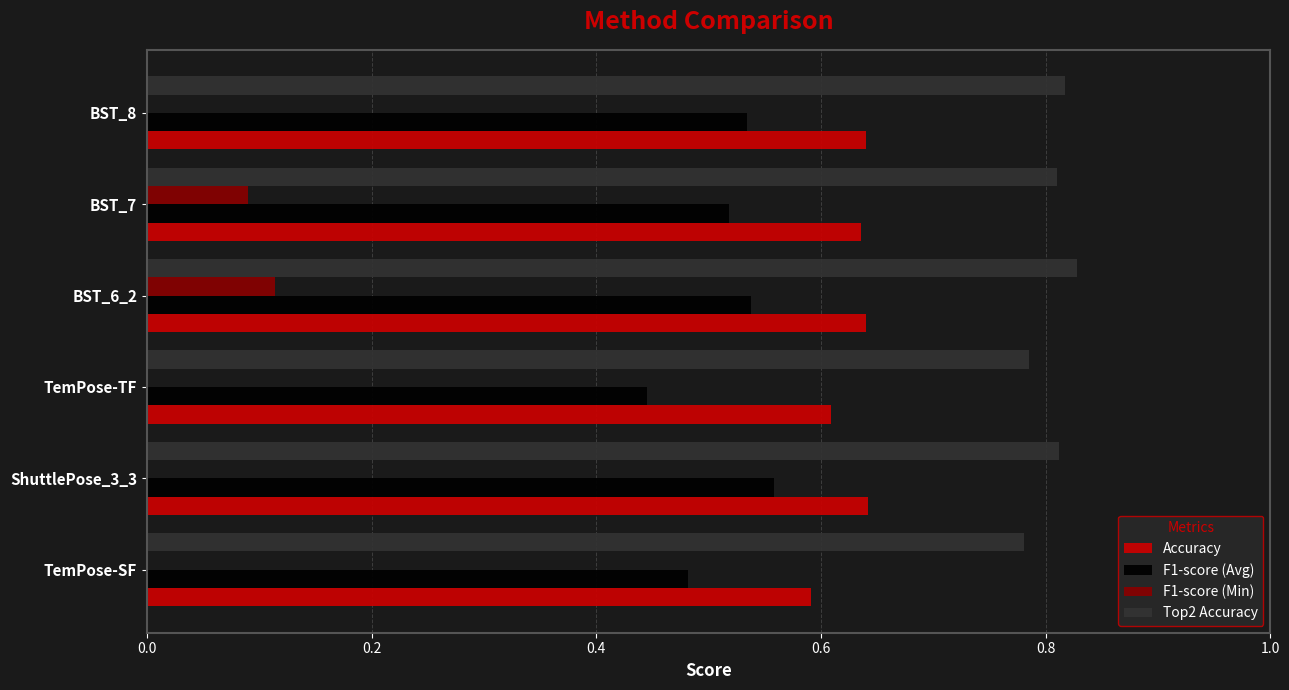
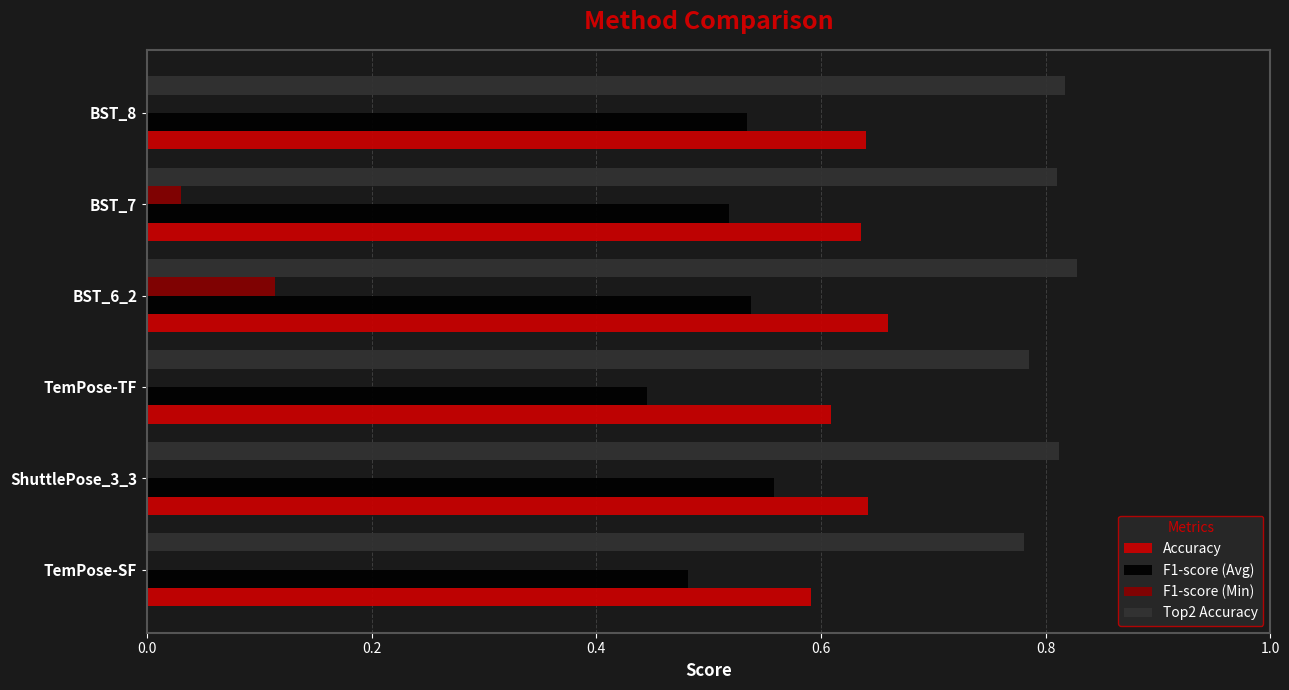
F1-score (Min), BST_7: 0.09 -> 0.03
Accuracy, BST_6_2: 0.64 -> 0.66
